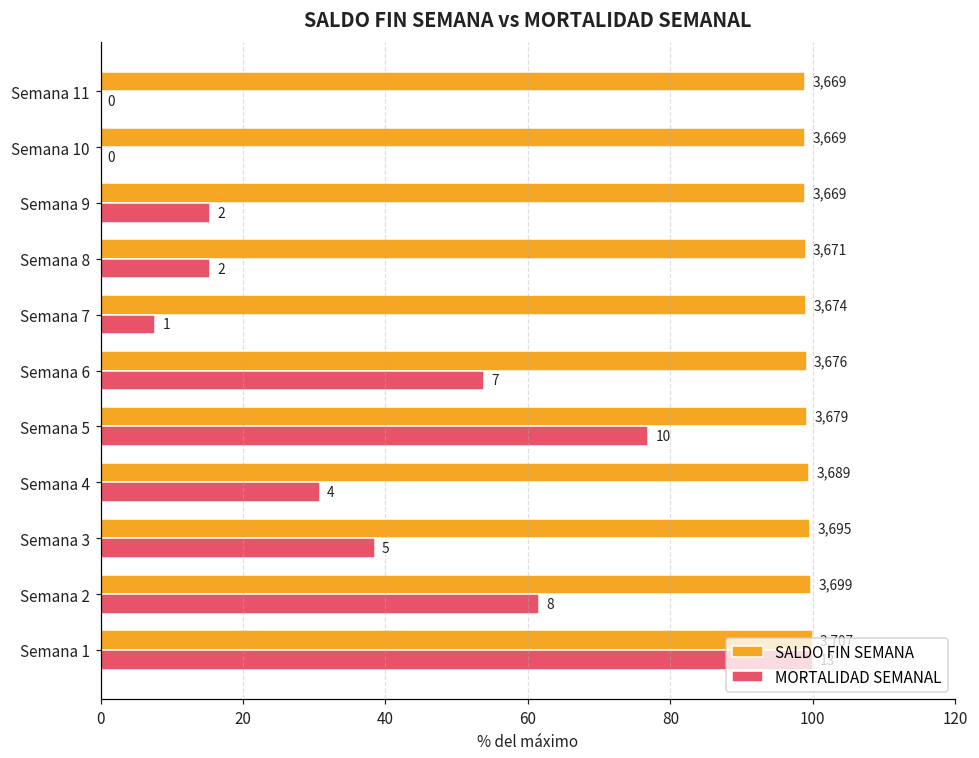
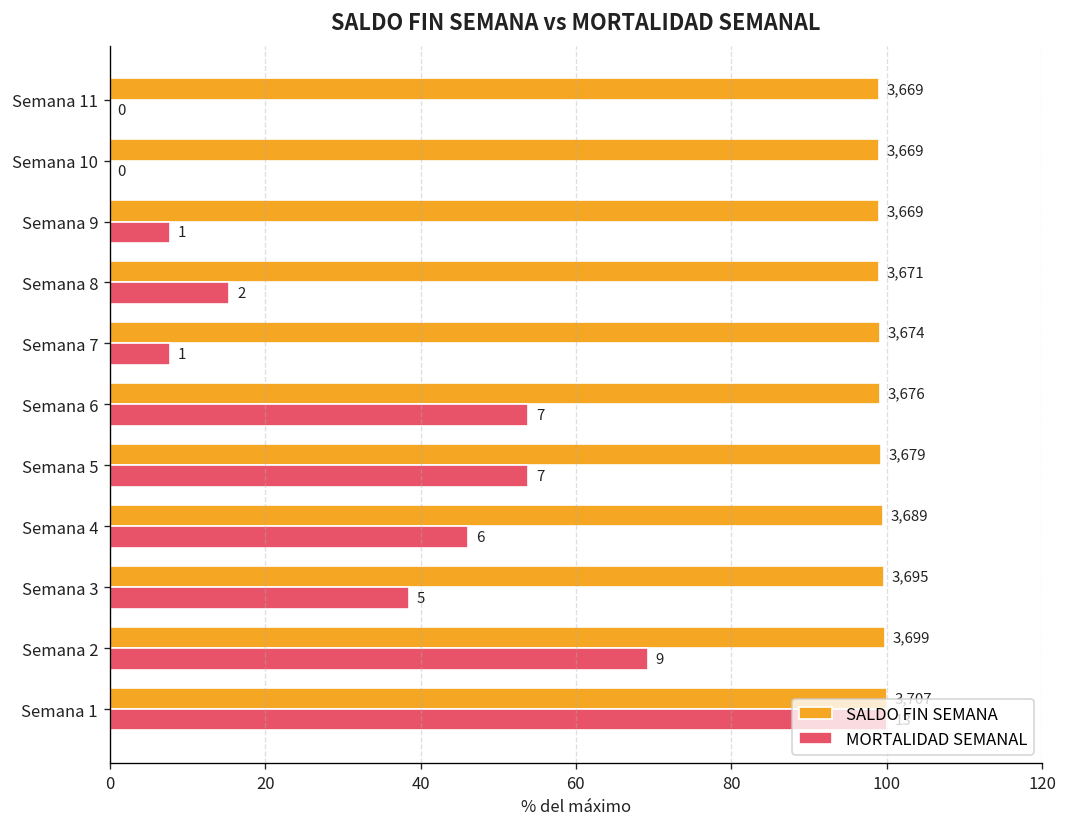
MORTALIDAD SEMANAL, Semana 9: 2 -> 1
MORTALIDAD SEMANAL, Semana 5: 10 -> 7
MORTALIDAD SEMANAL, Semana 4: 4 -> 6
MORTALIDAD SEMANAL, Semana 2: 8 -> 9
